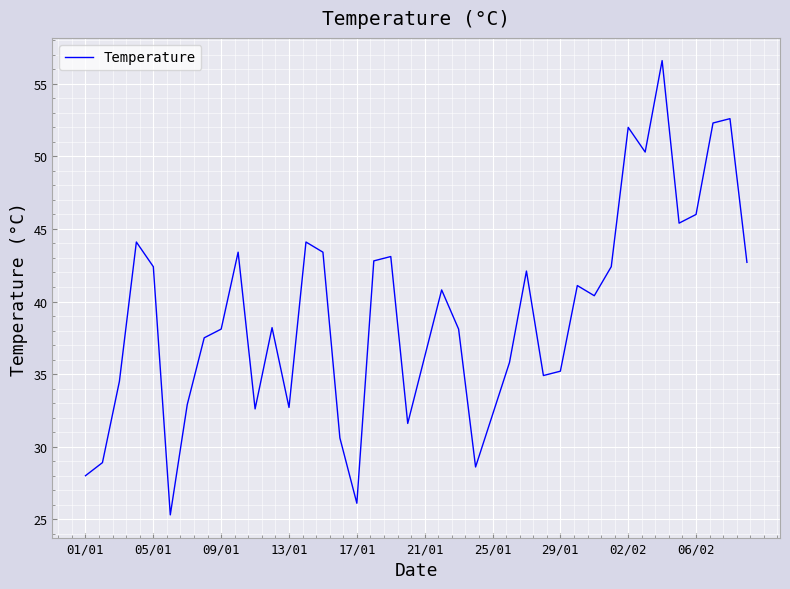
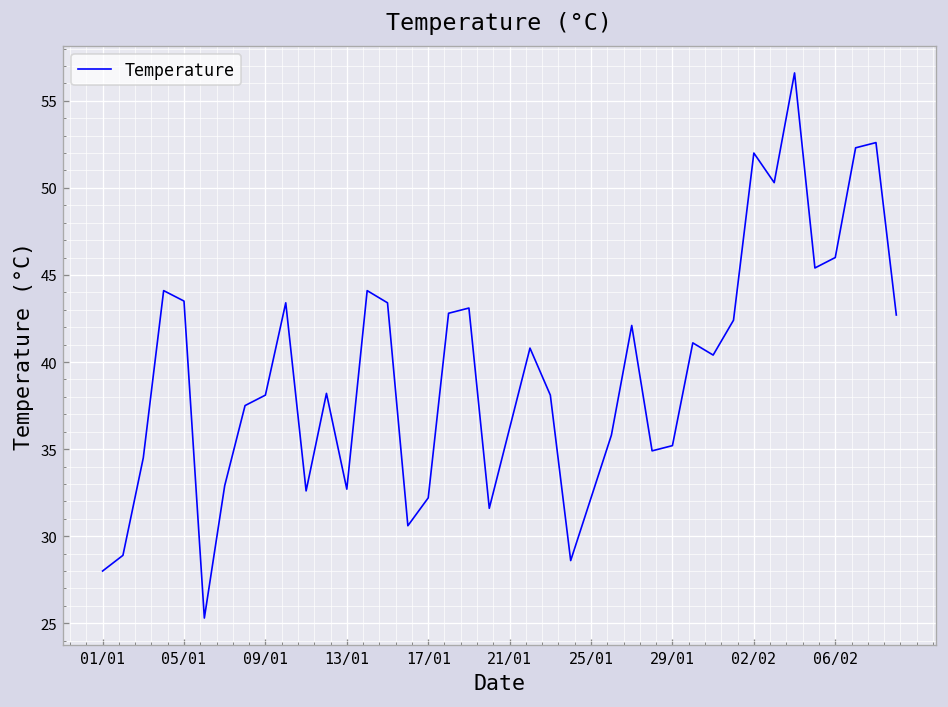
05/01: 42.4 -> 43.5
17/01: 26.1 -> 32.2
